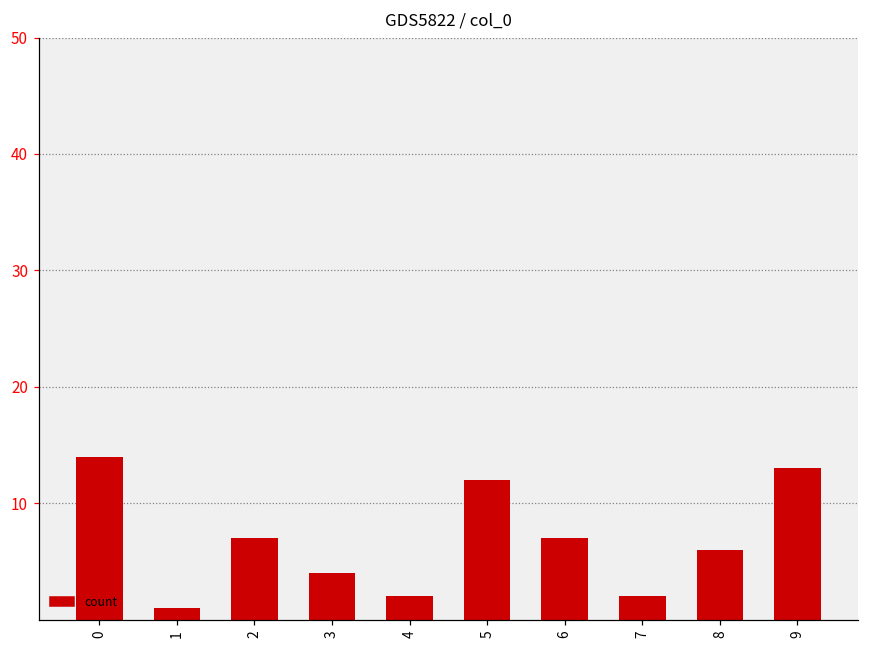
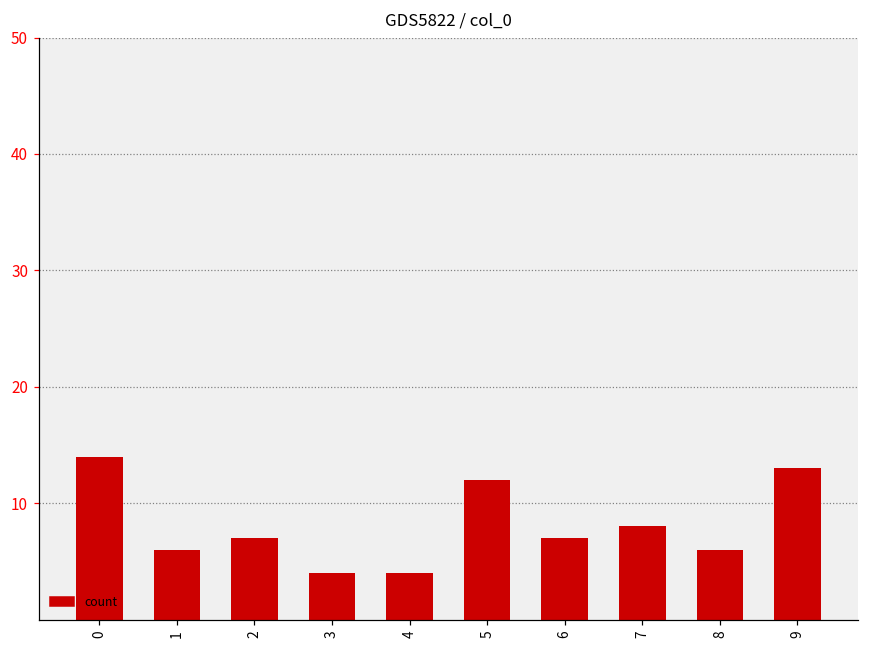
1: 1 -> 6
4: 2 -> 4
7: 2 -> 8
